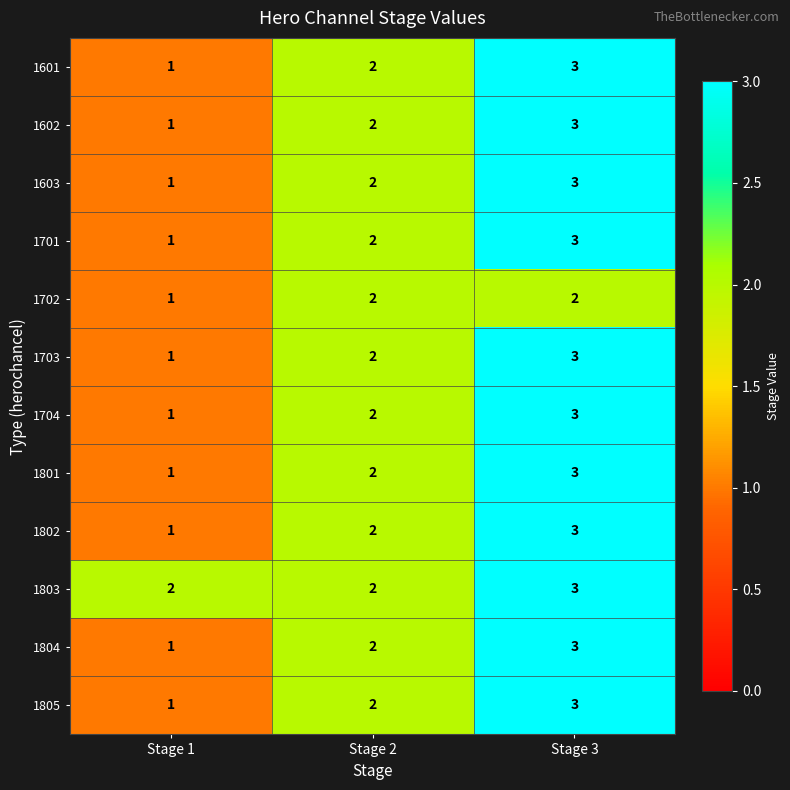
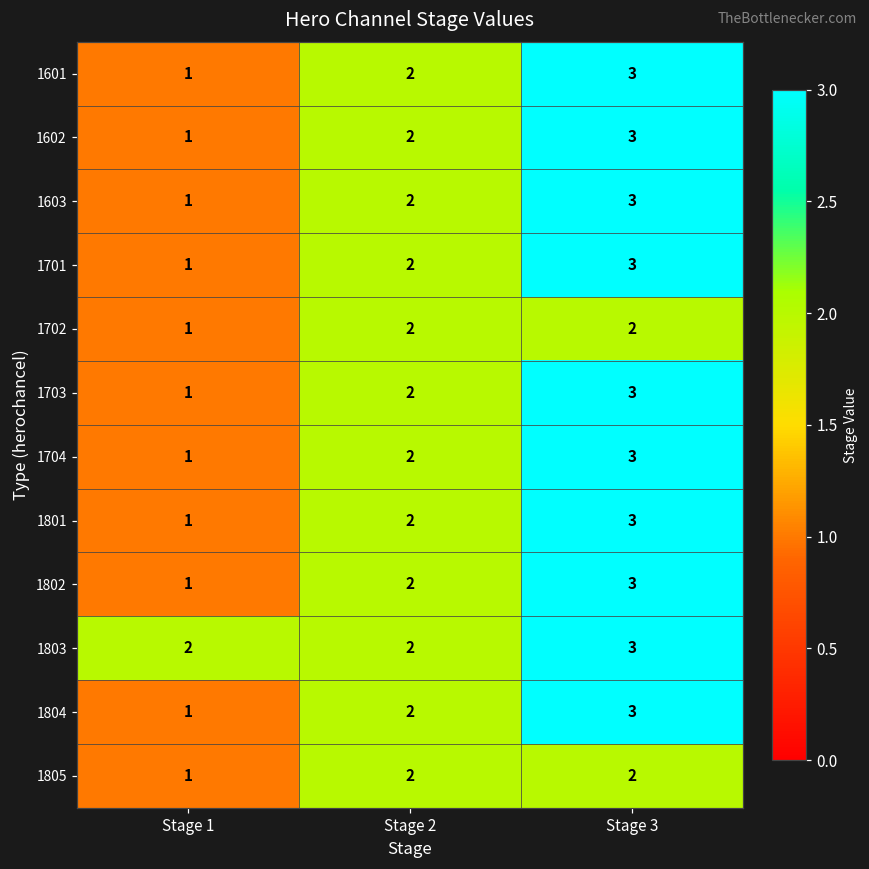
1805, Stage 3: 3 -> 2
